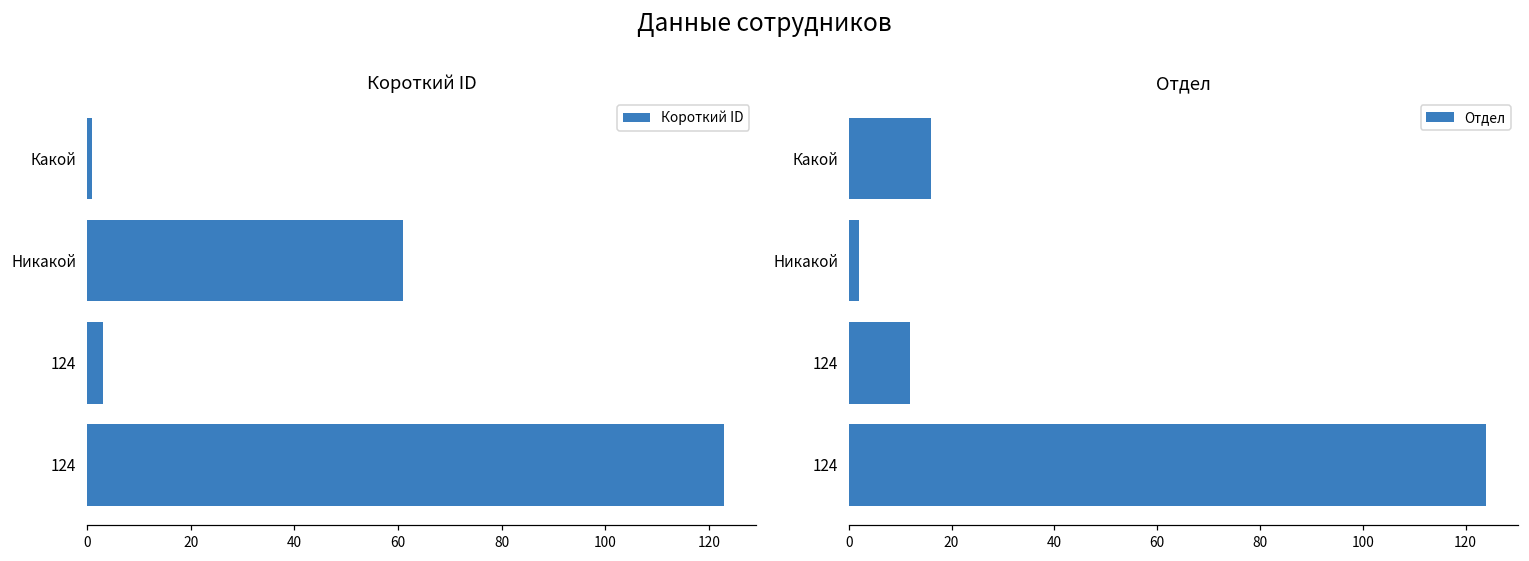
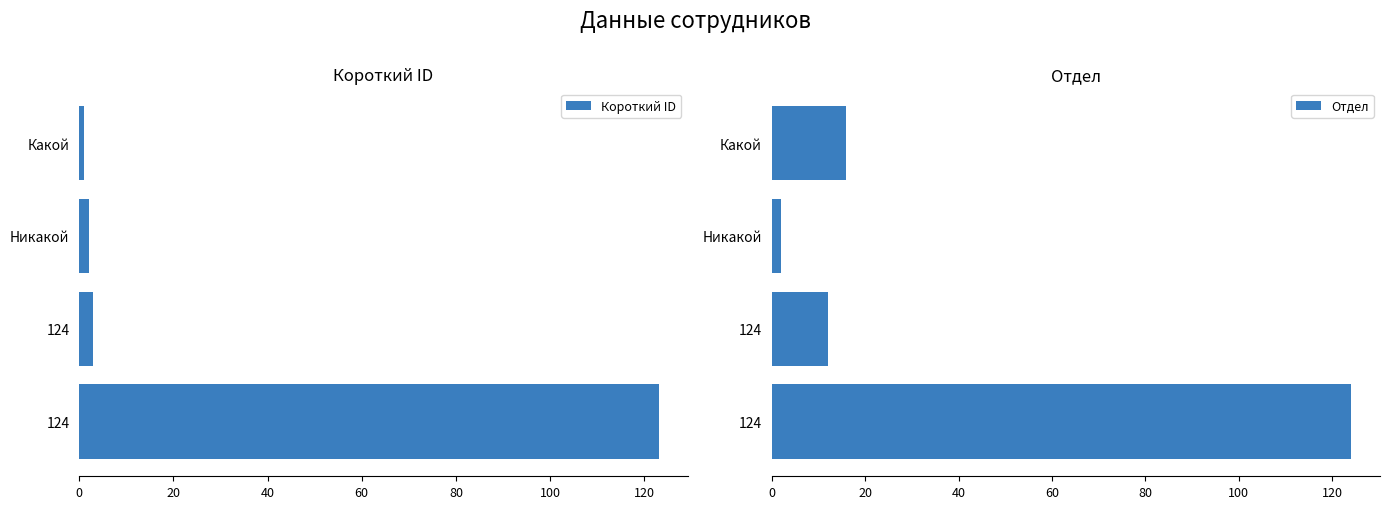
Короткий ID, Никакой: 61 -> 2
